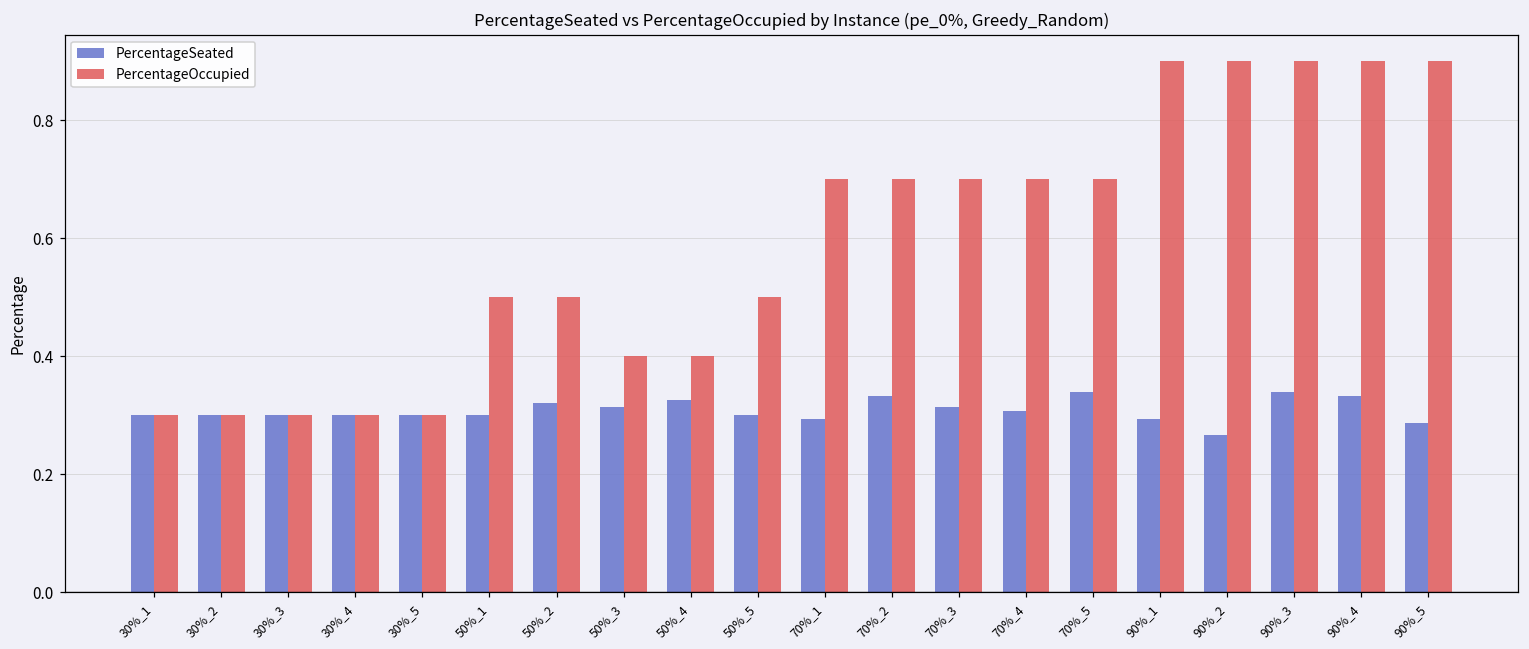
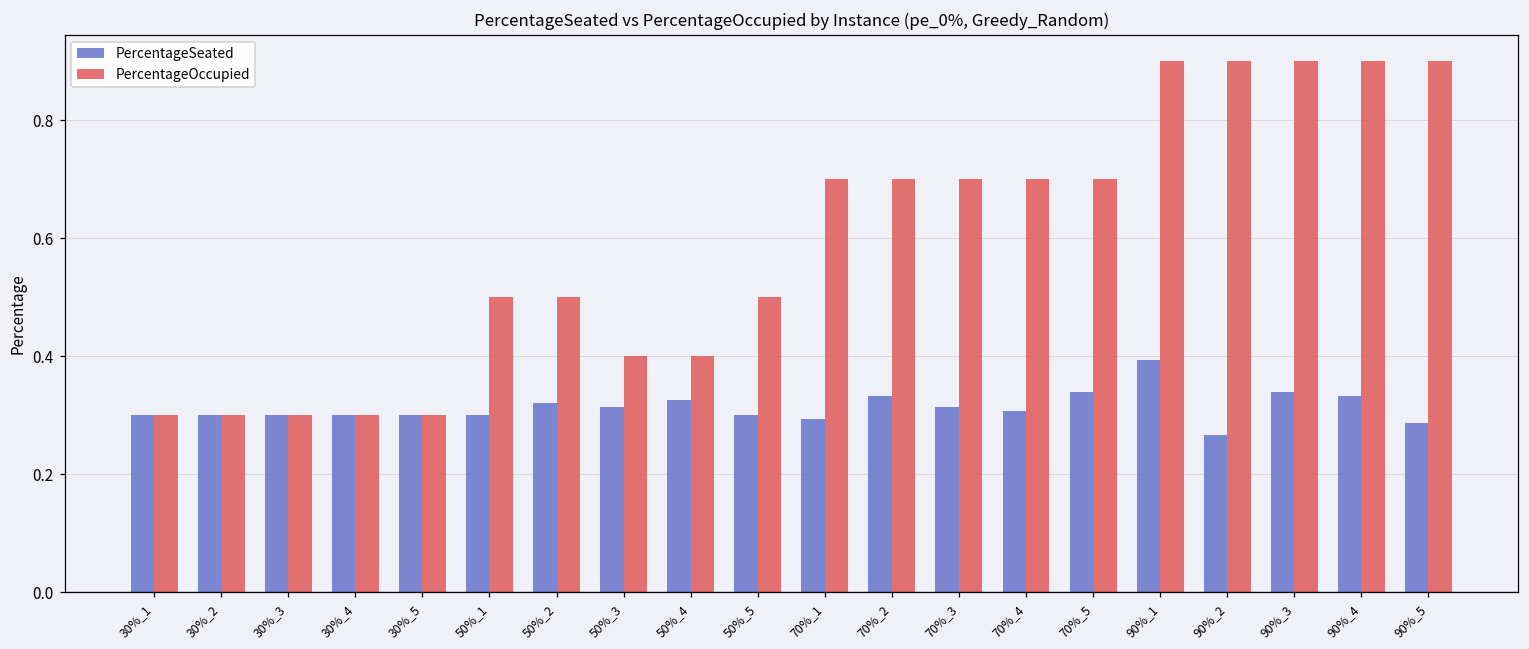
PercentageSeated, 90%_1: 0.29 -> 0.39
